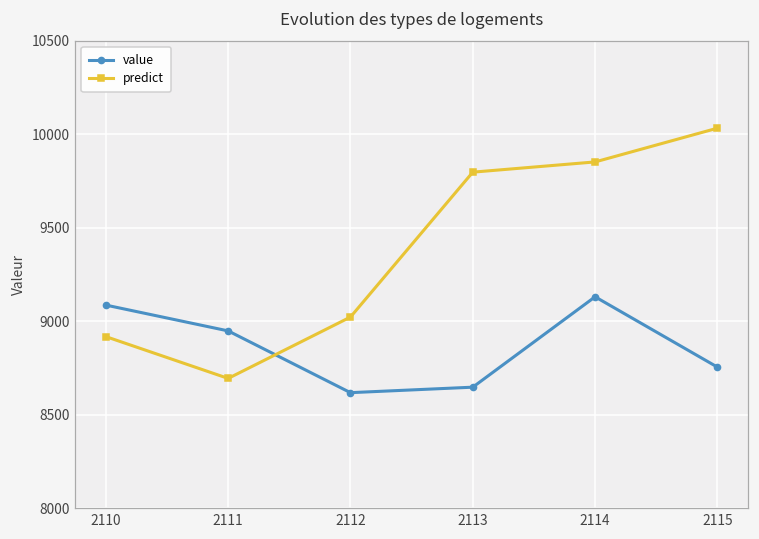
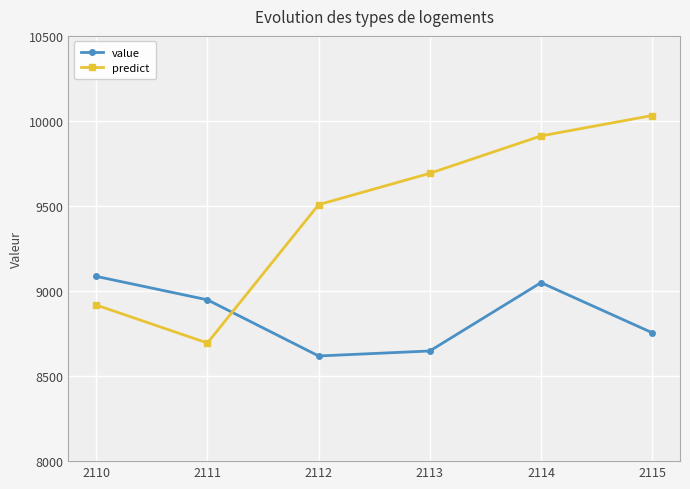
predict, 2112: 9020 -> 9510
predict, 2113: 9800 -> 9690
value, 2114: 9130 -> 9050
predict, 2114: 9850 -> 9910
